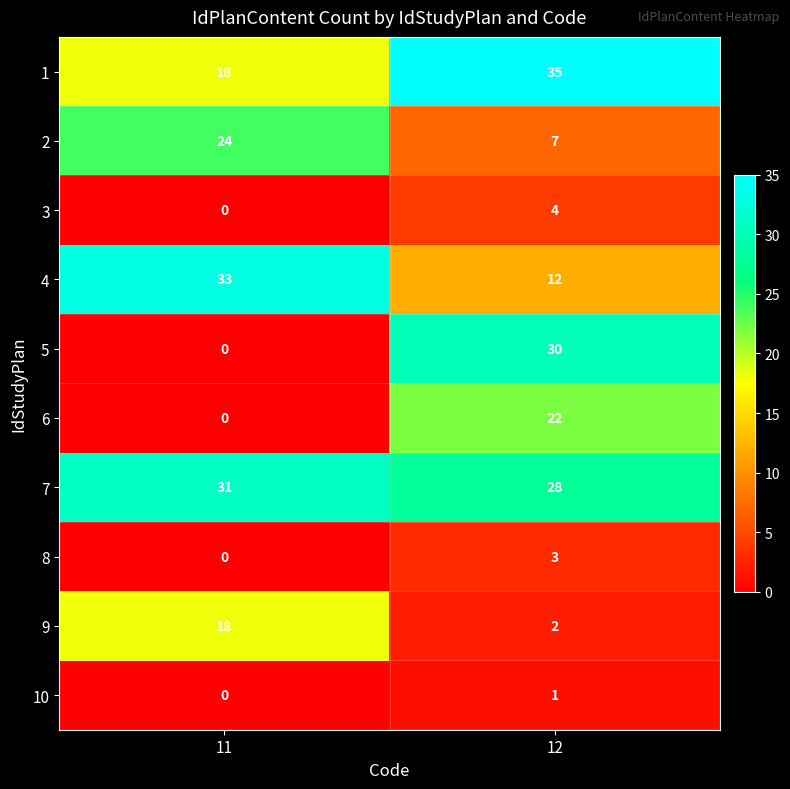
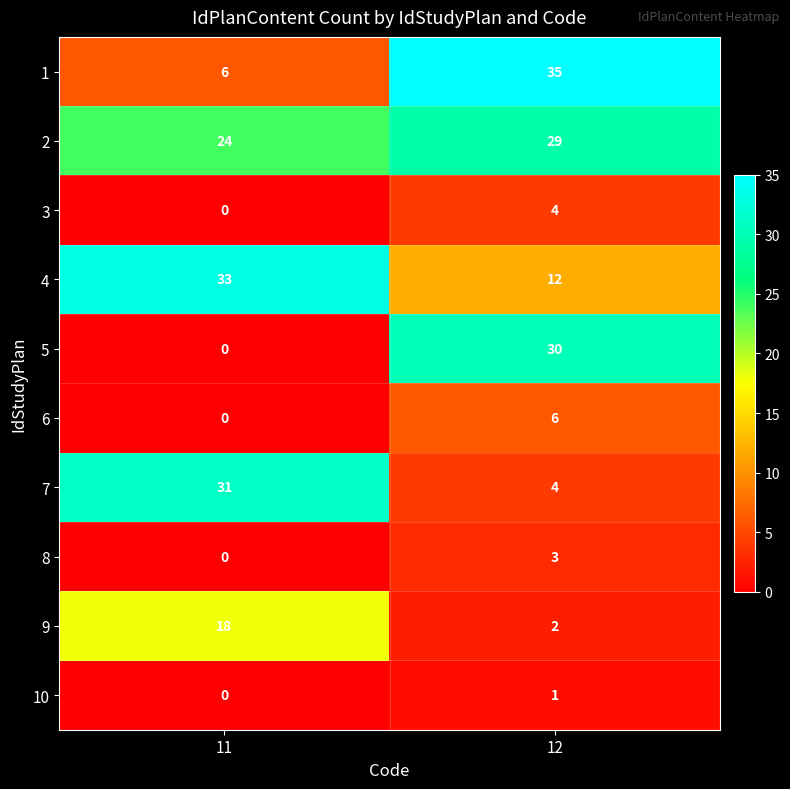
1, 11: 18 -> 6
2, 12: 7 -> 29
6, 12: 22 -> 6
7, 12: 28 -> 4
